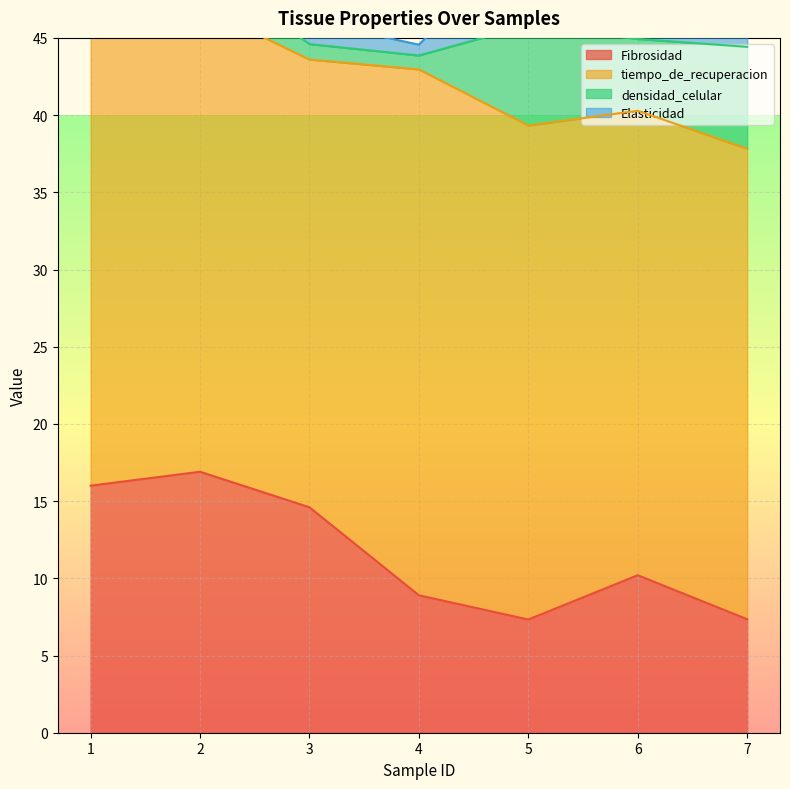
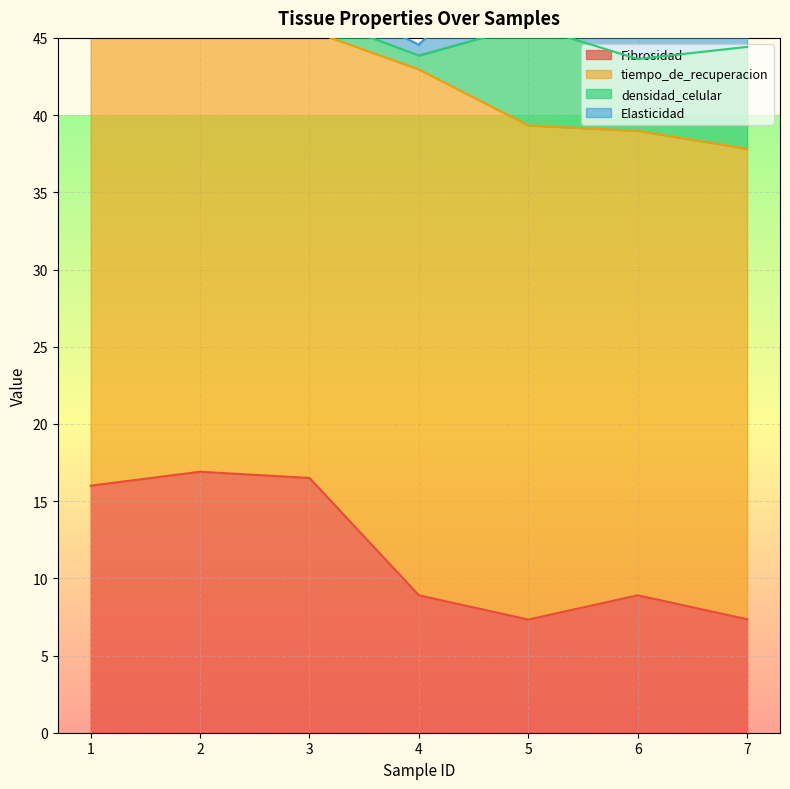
Fibrosidad, 3: 14.6 -> 16.5
Fibrosidad, 6: 10.2 -> 8.9
